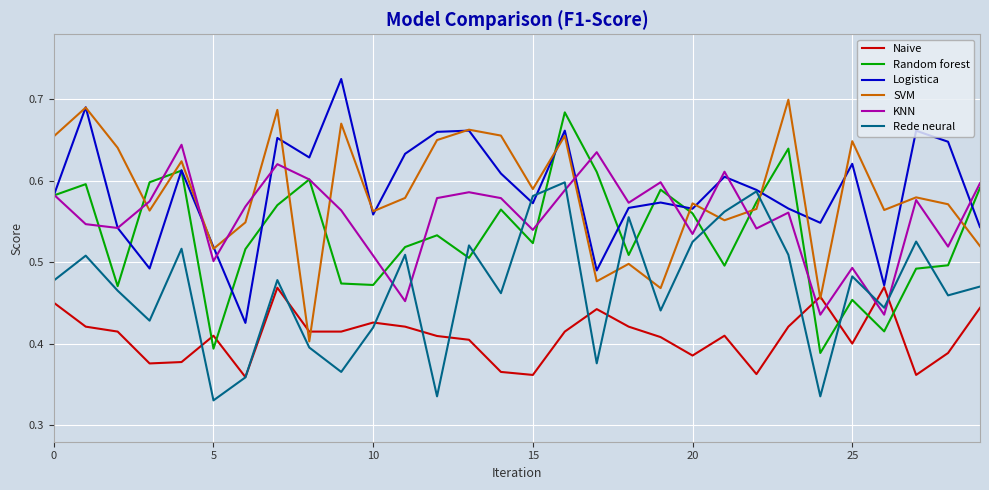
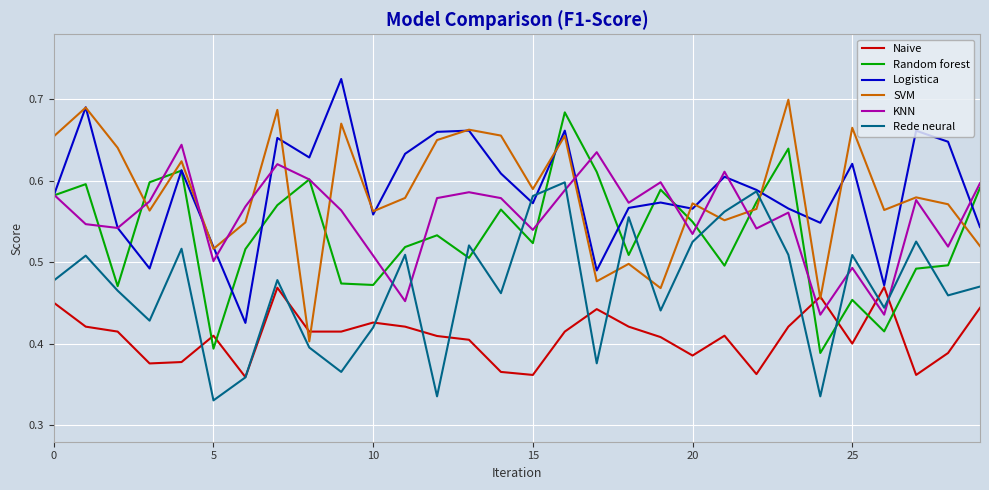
Random forest, 20: 0.56 -> 0.55
SVM, 25: 0.65 -> 0.67
Rede neural, 25: 0.48 -> 0.51
